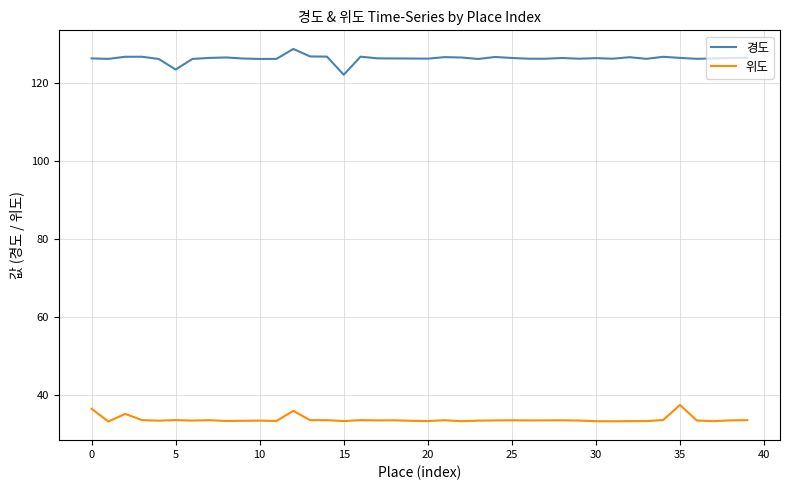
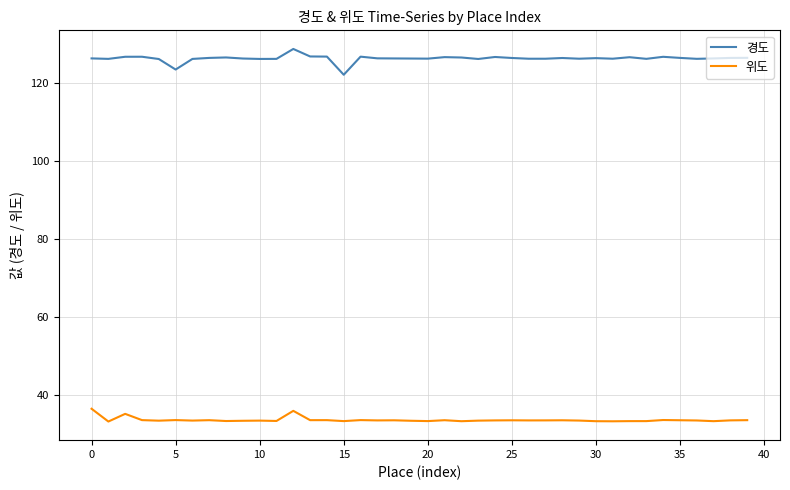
위도, 35: 37 -> 33
